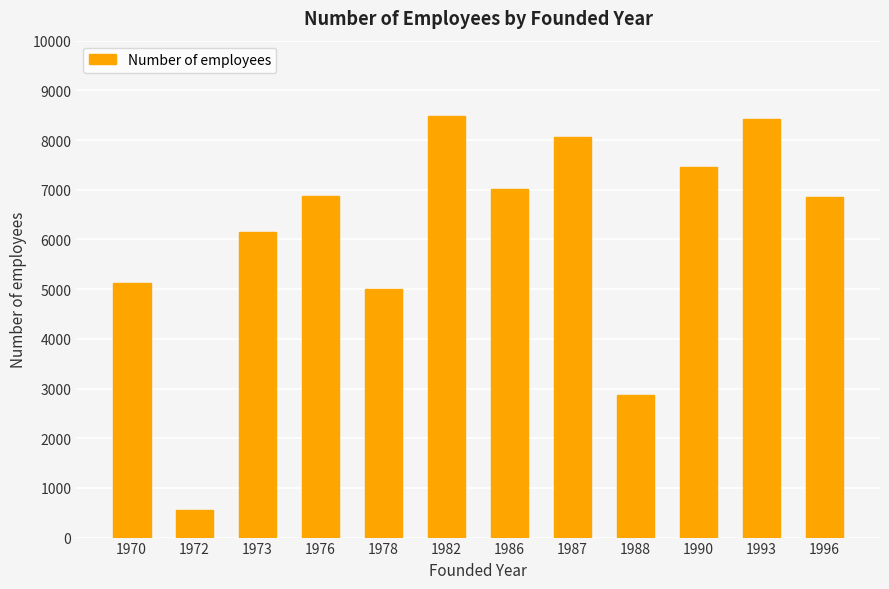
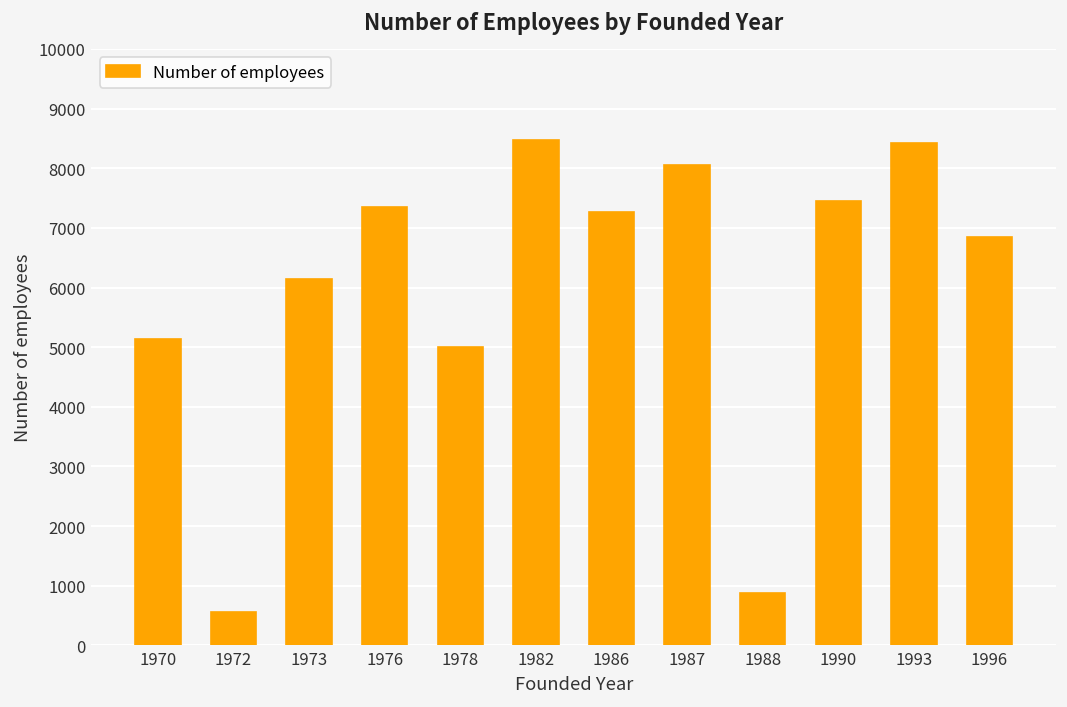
1976: 6900 -> 7400
1986: 7000 -> 7300
1988: 2900 -> 900
